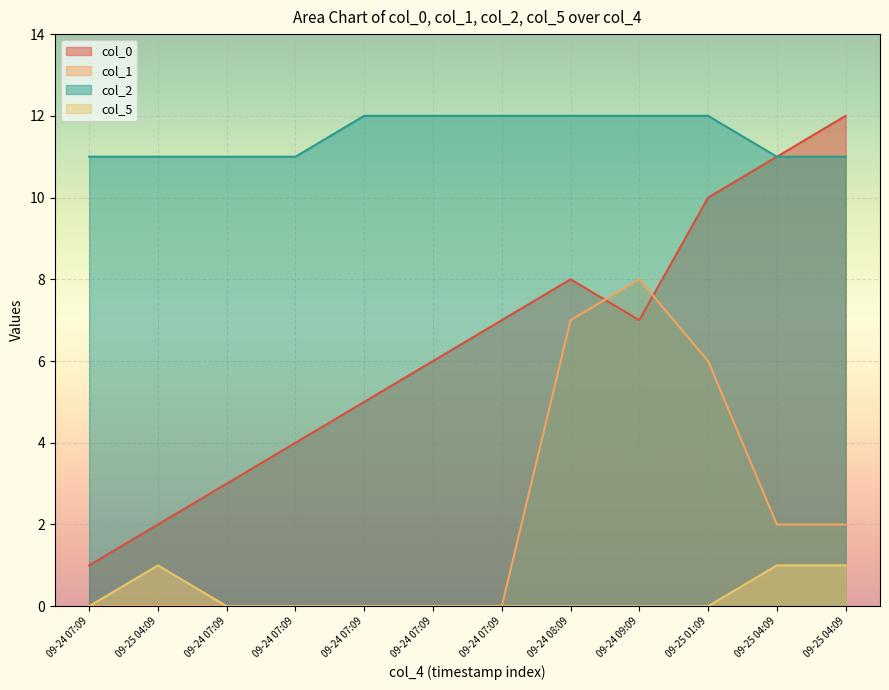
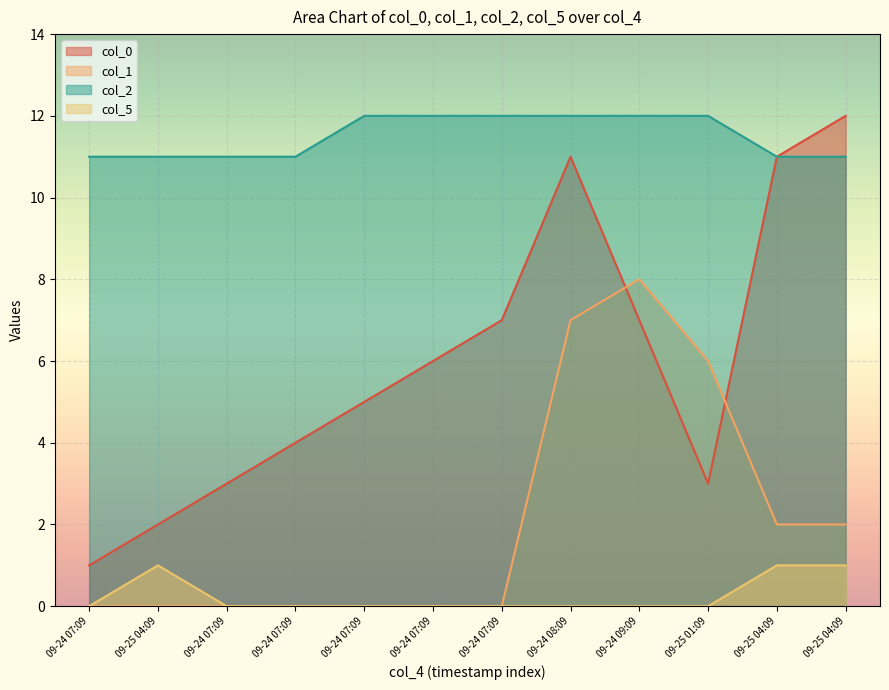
col_0, 09-24 08:09: 8 -> 11
col_0, 09-25 01:09: 10 -> 3
